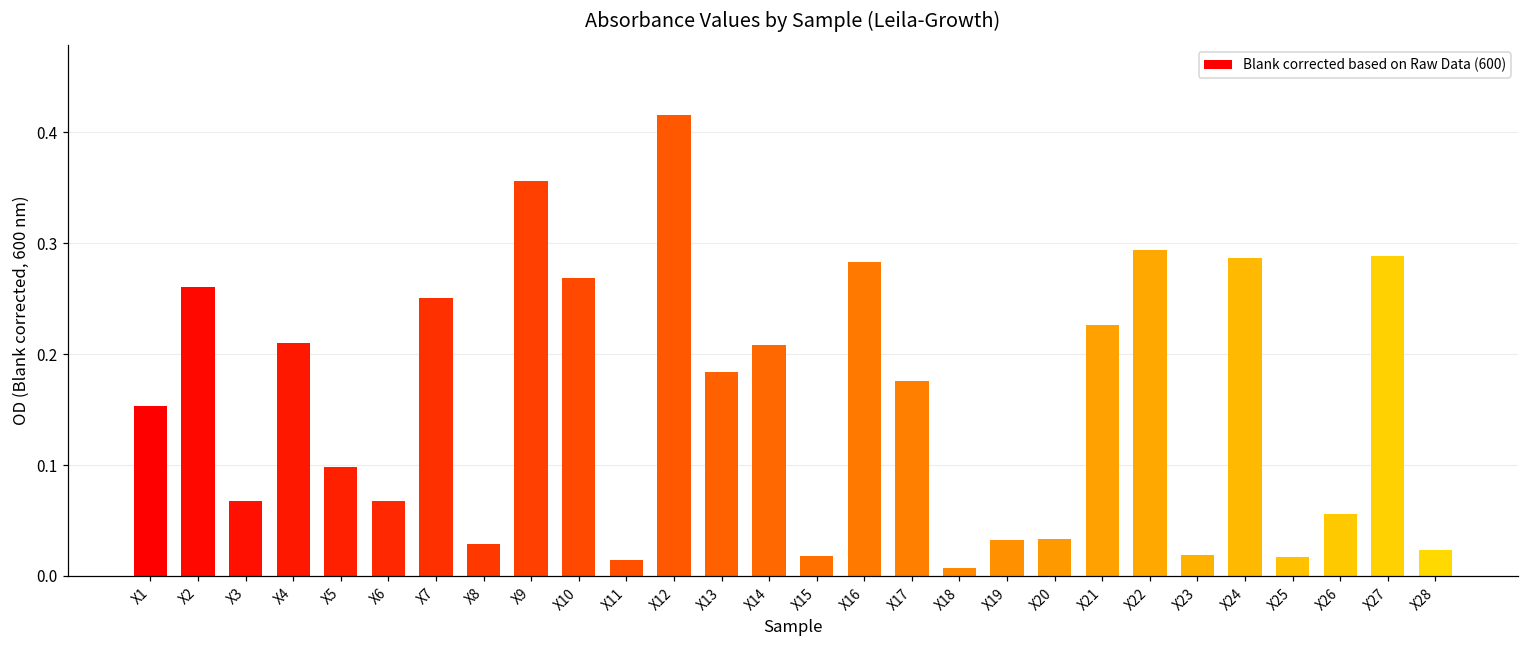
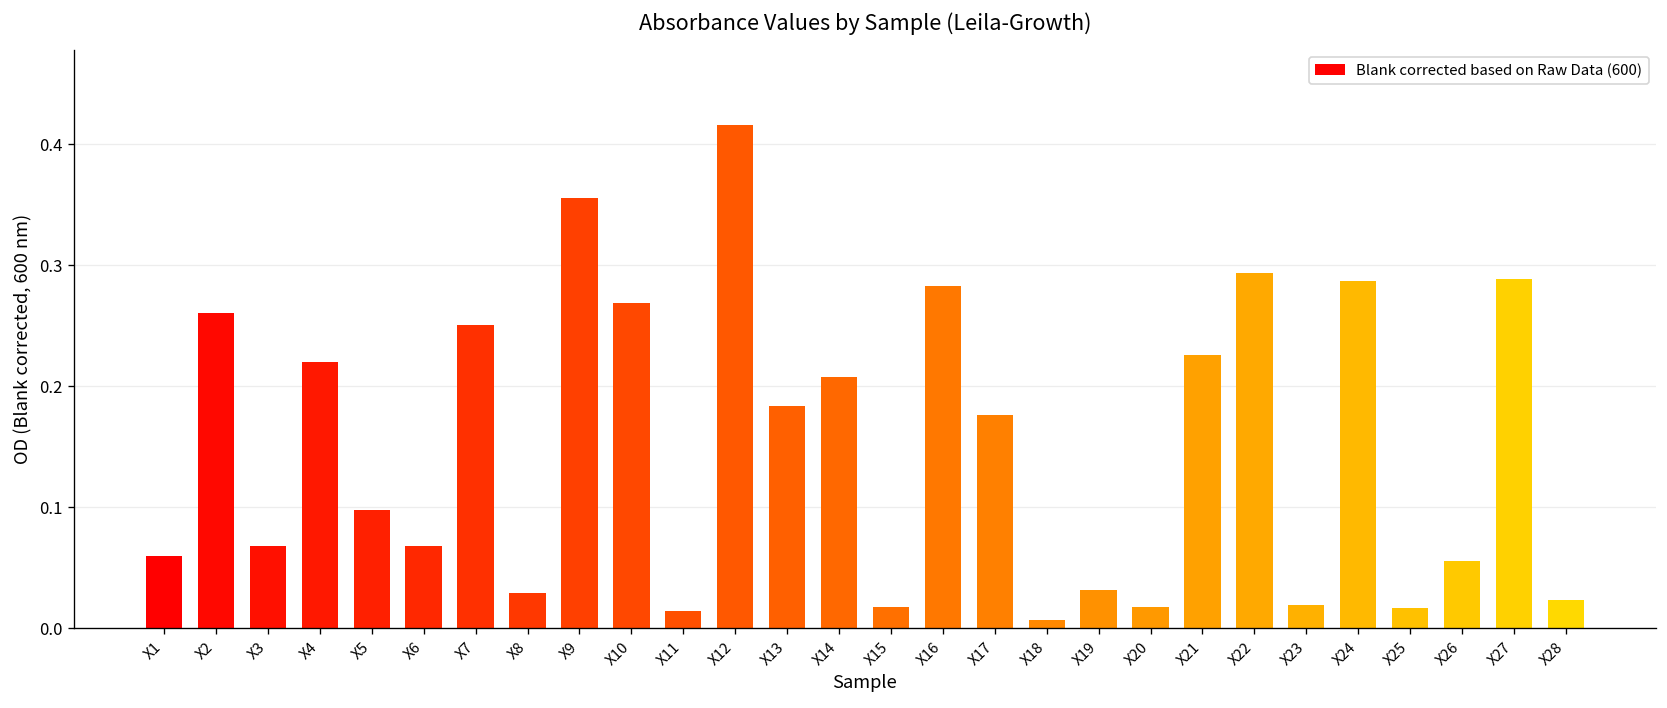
X1: 0.153 -> 0.060
X4: 0.21 -> 0.22
X20: 0.033 -> 0.018
